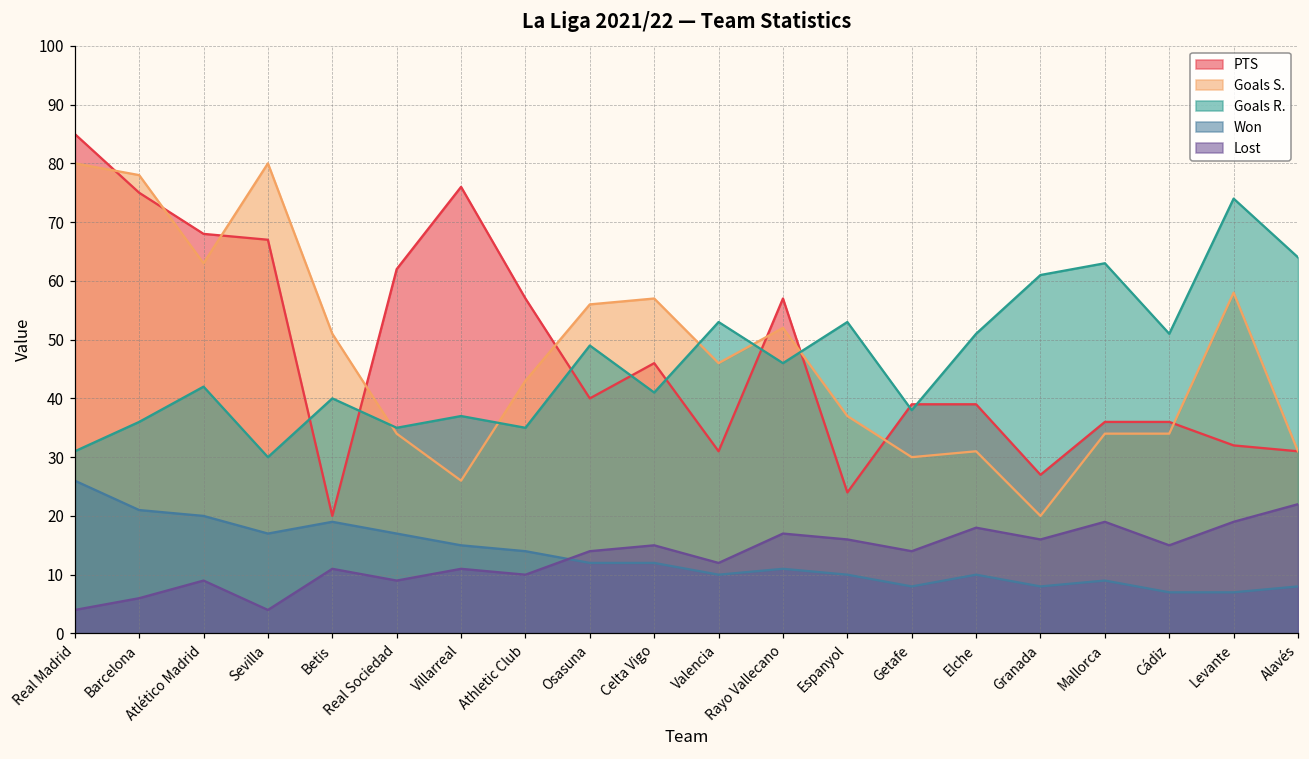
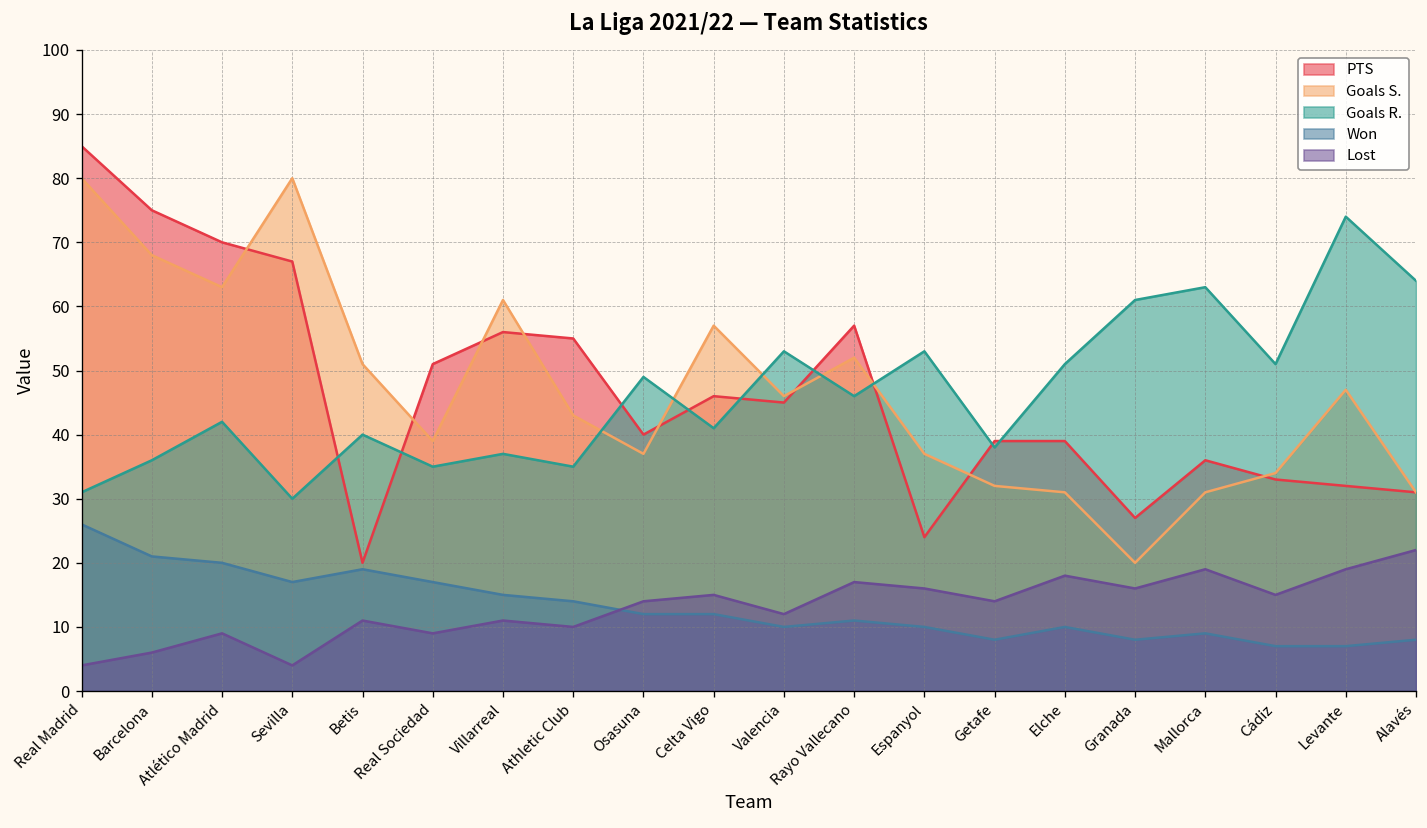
Goals S., Barcelona: 78 -> 68
PTS, Atlético Madrid: 68 -> 70
PTS, Real Sociedad: 62 -> 51
Goals S., Real Sociedad: 34 -> 39
PTS, Villarreal: 76 -> 56
Goals S., Villarreal: 26 -> 61
PTS, Athletic Club: 57 -> 55
Goals S., Osasuna: 56 -> 37
PTS, Valencia: 31 -> 45
Goals S., Getafe: 30 -> 32
Goals S., Mallorca: 34 -> 31
PTS, Cádiz: 36 -> 33
Goals S., Levante: 58 -> 47
